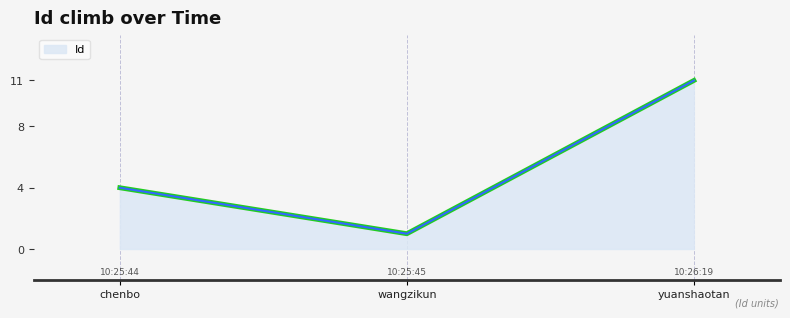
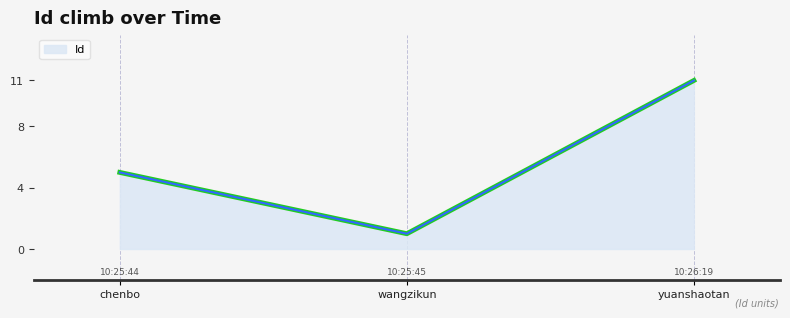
chenbo: 4 -> 5
